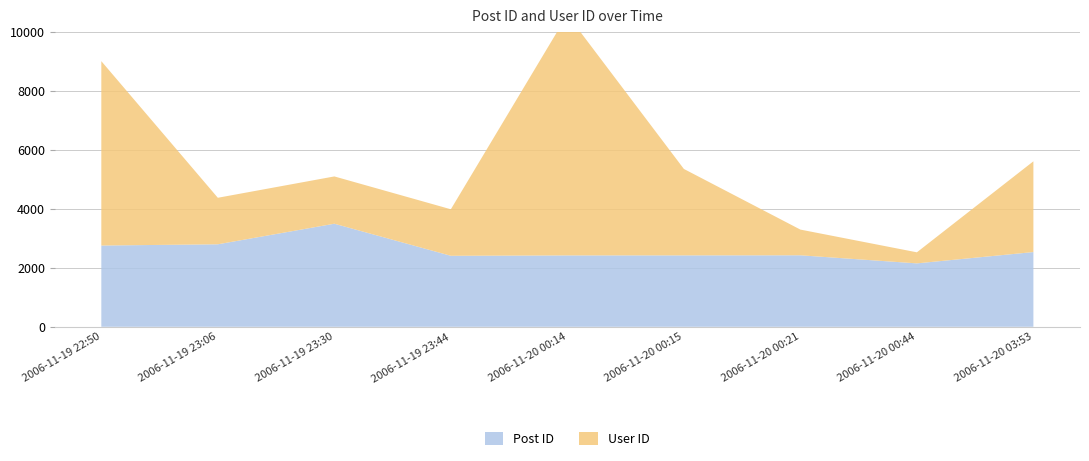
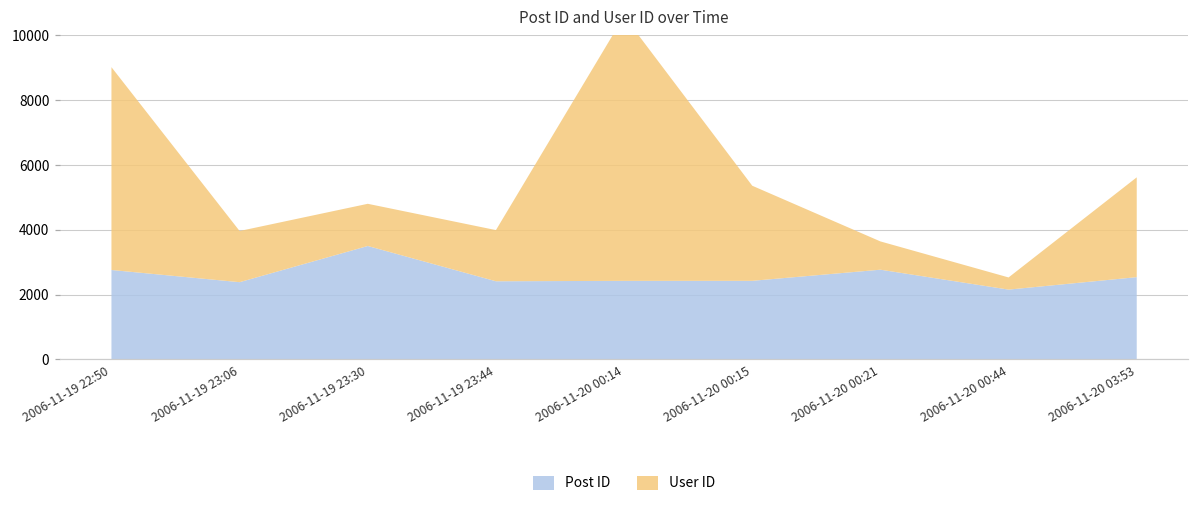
Post ID, 2006-11-19 23:06: 2800 -> 2400
User ID, 2006-11-19 23:30: 1600 -> 1300
Post ID, 2006-11-20 00:21: 2400 -> 2800
